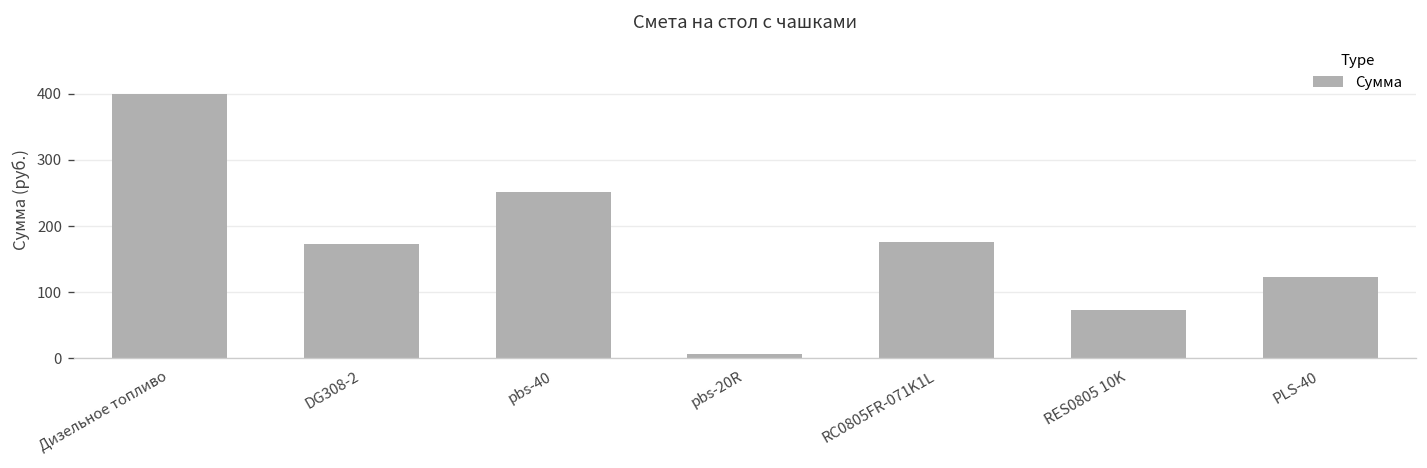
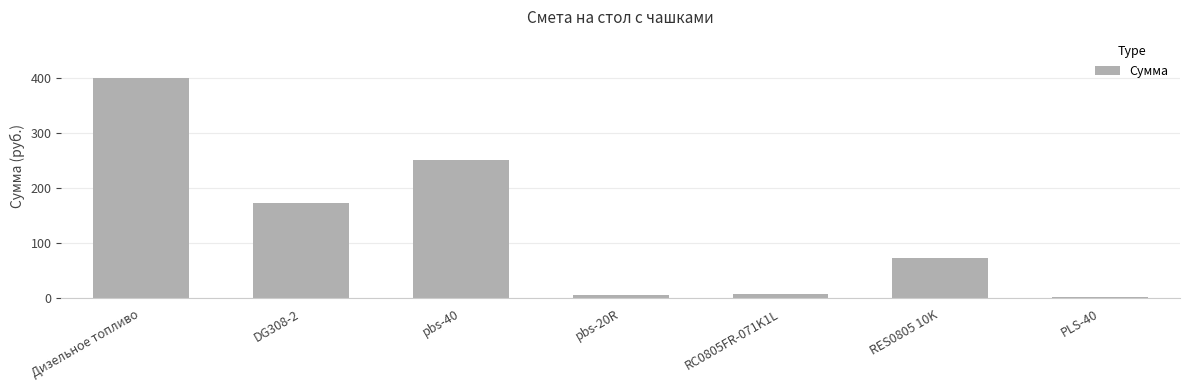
RC0805FR-071K1L: 180 -> 10
PLS-40: 120 -> 0
